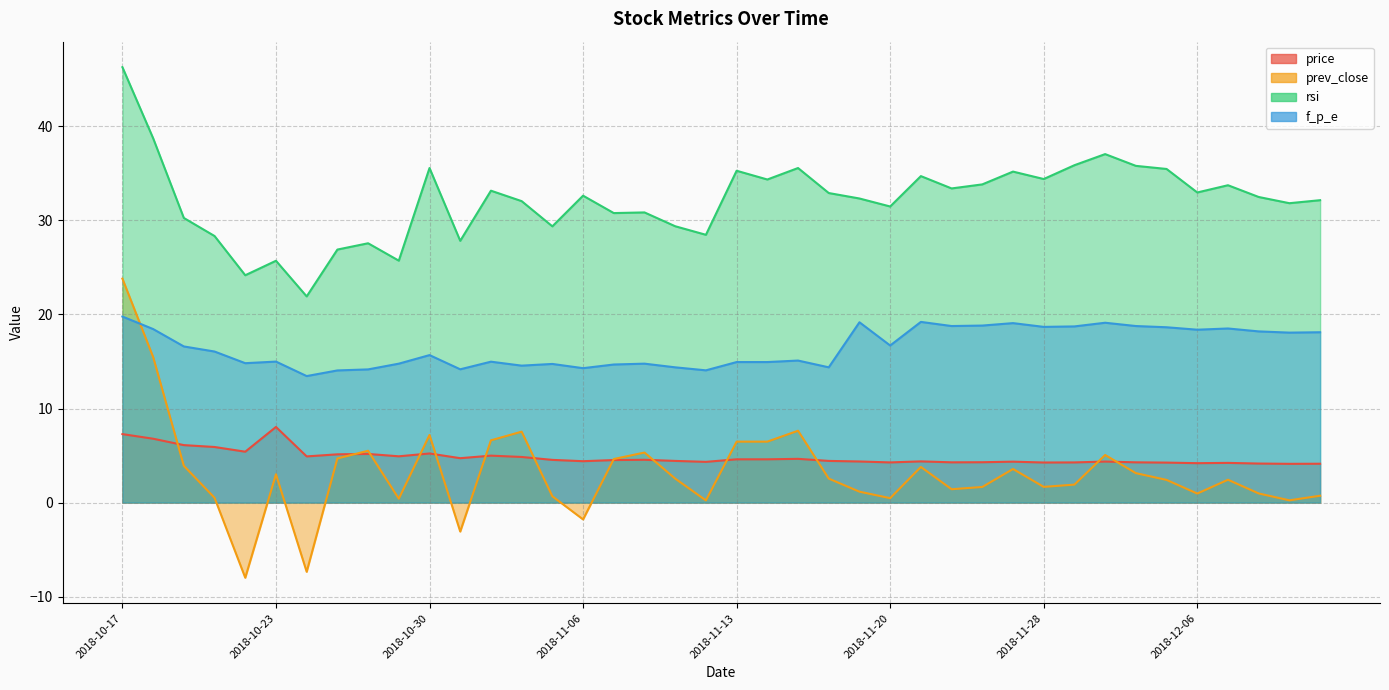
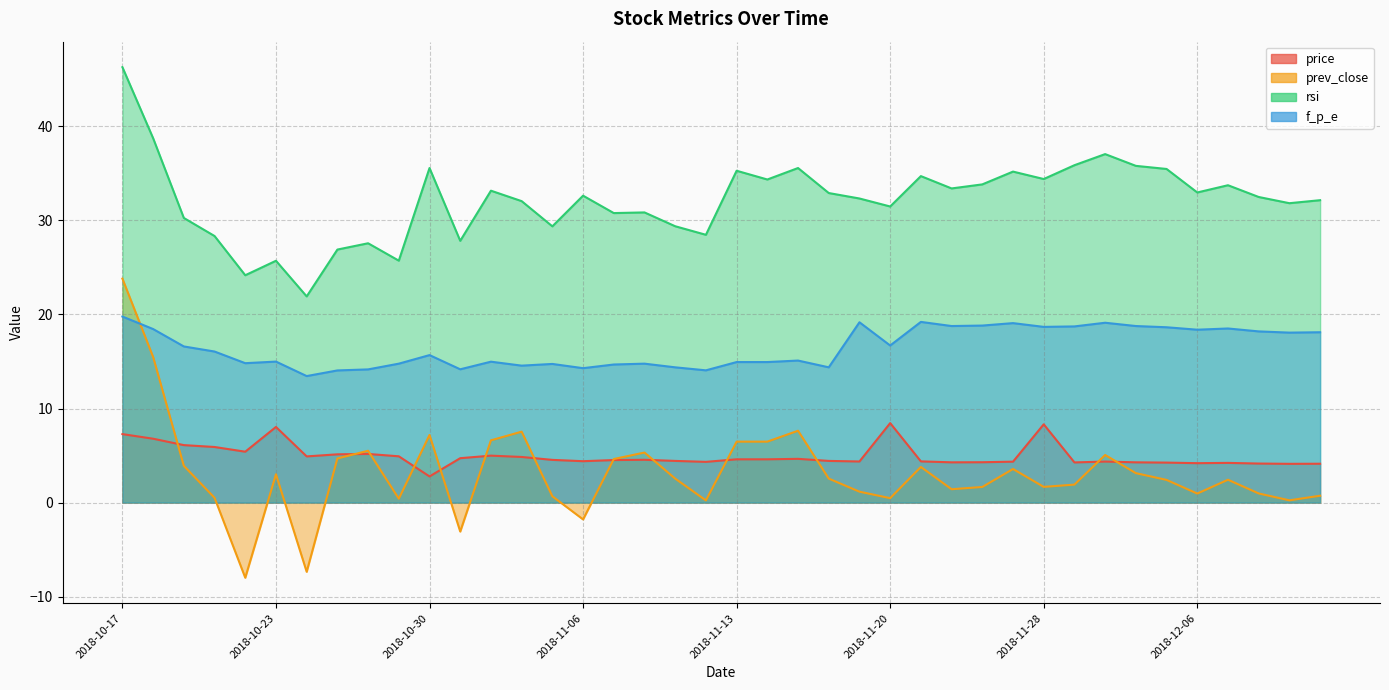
price, 2018-10-30: 5 -> 3
price, 2018-11-20: 4 -> 8
price, 2018-11-28: 4 -> 8
